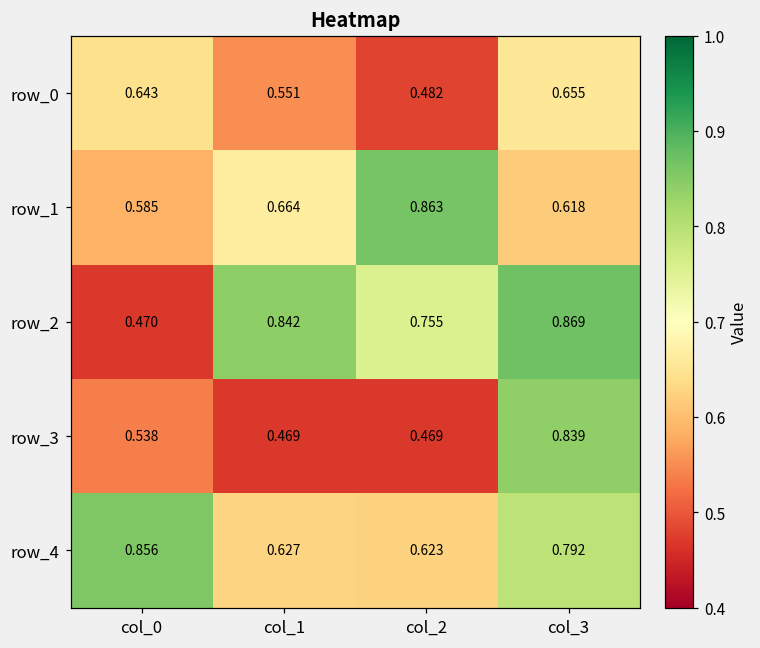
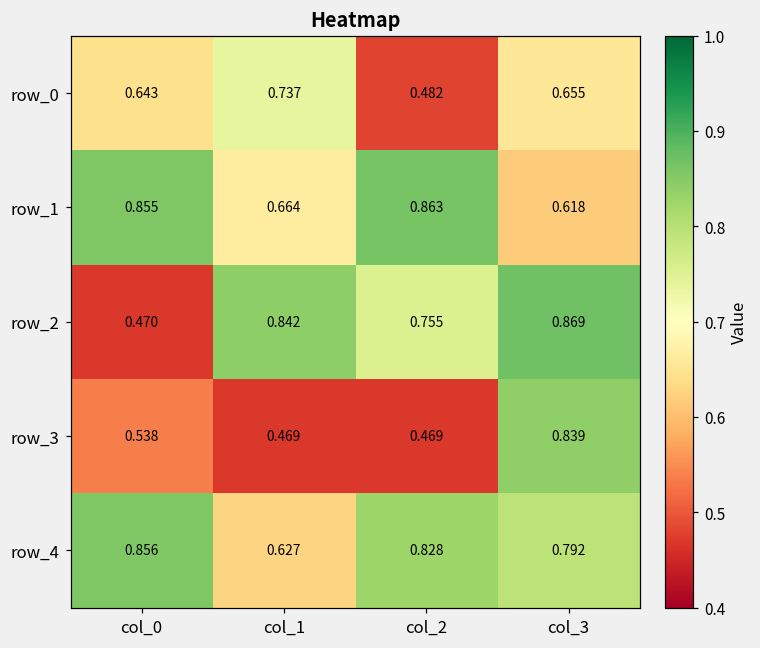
row_0, col_1: 0.551 -> 0.737
row_1, col_0: 0.585 -> 0.855
row_4, col_2: 0.623 -> 0.828
